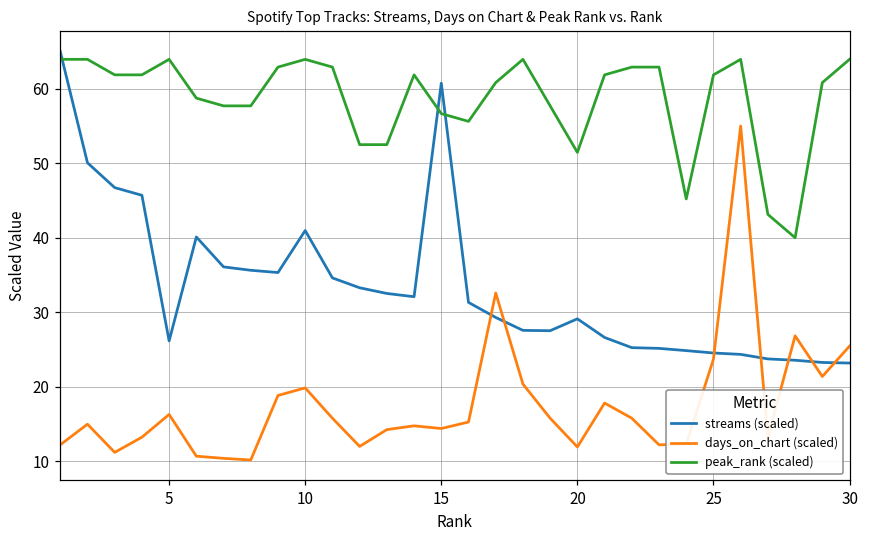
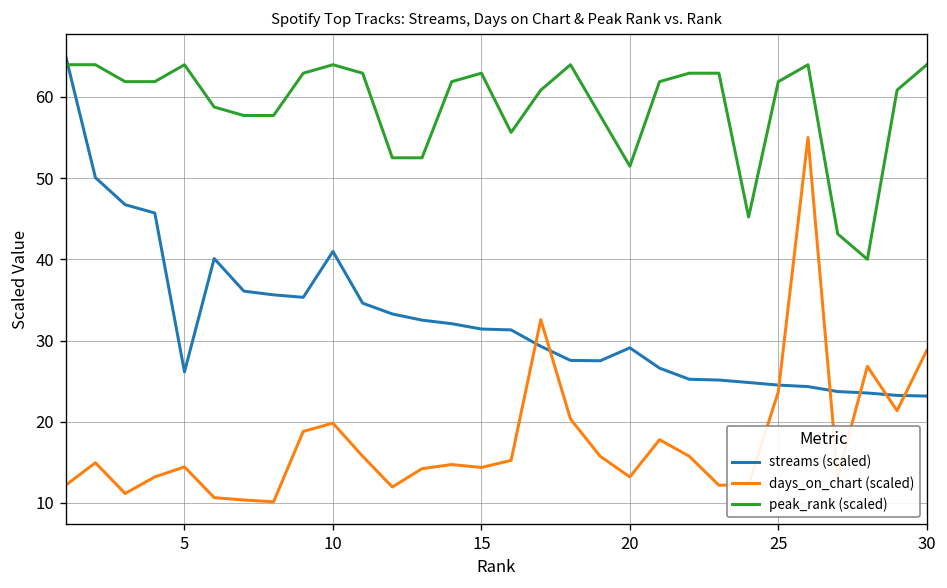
days_on_chart (scaled), 5: 16 -> 14
streams (scaled), 15: 61 -> 31
peak_rank (scaled), 15: 57 -> 63
days_on_chart (scaled), 20: 12 -> 13
days_on_chart (scaled), 30: 25 -> 29
